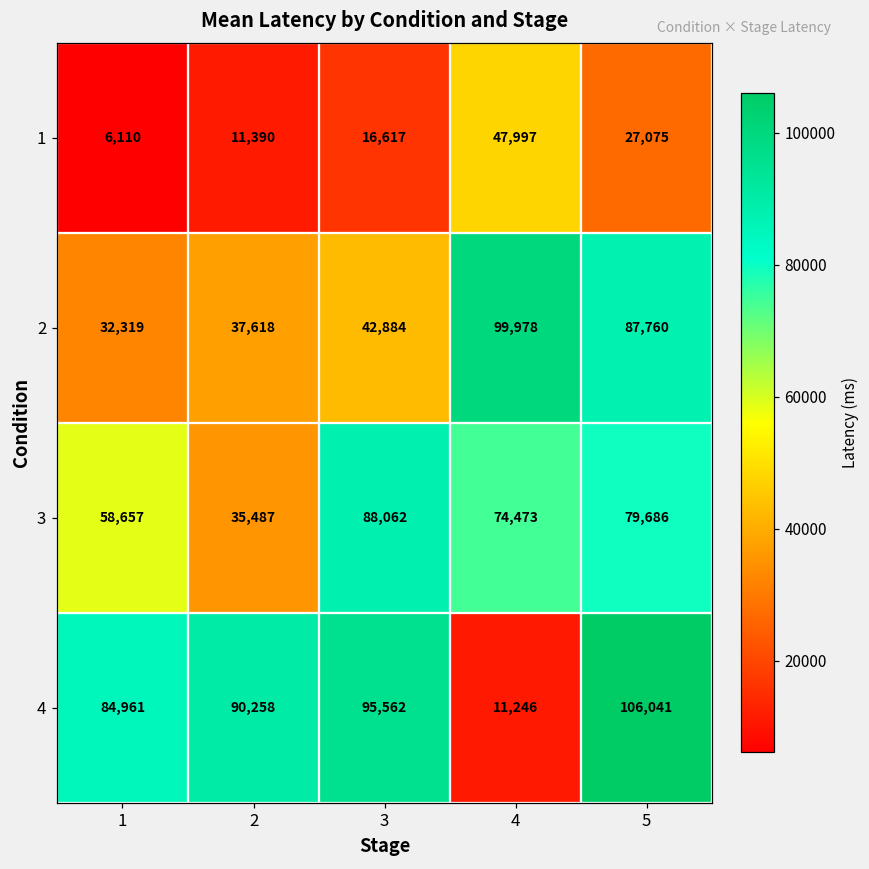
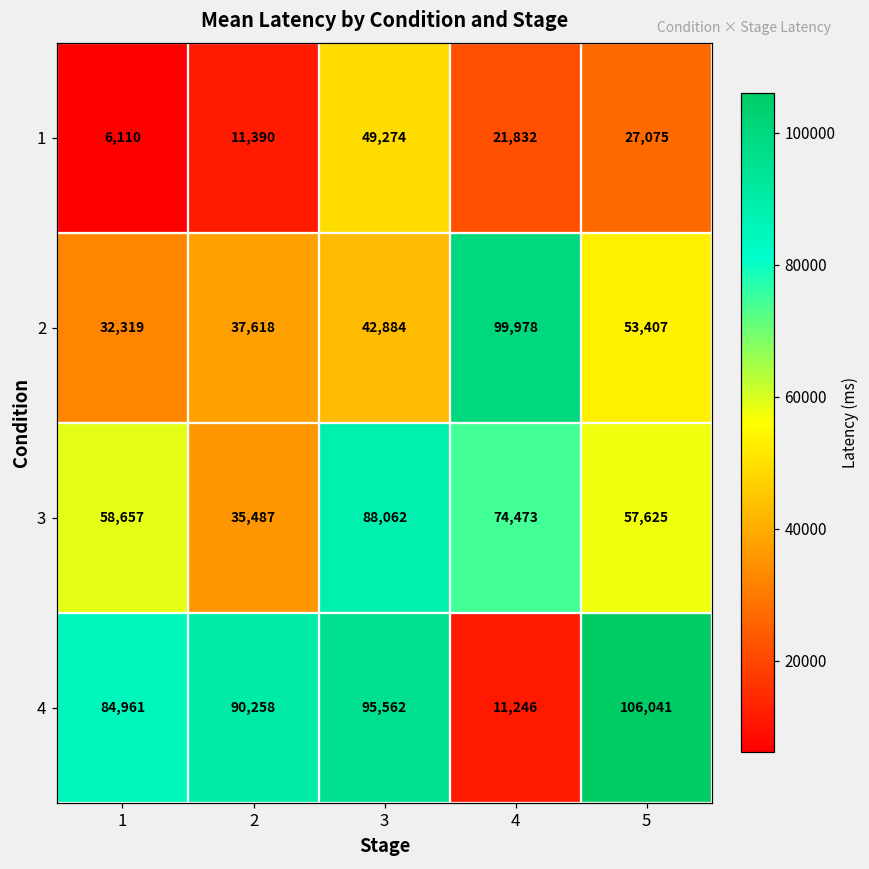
1, 3: 16,617 -> 49,274
1, 4: 47,997 -> 21,832
2, 5: 87,760 -> 53,407
3, 5: 79,686 -> 57,625
